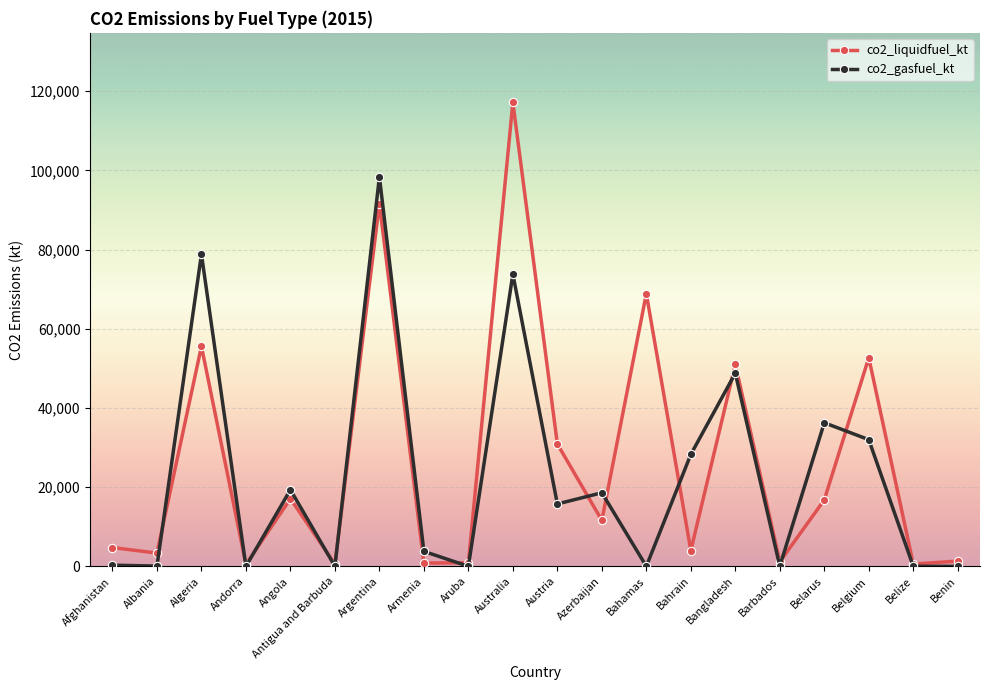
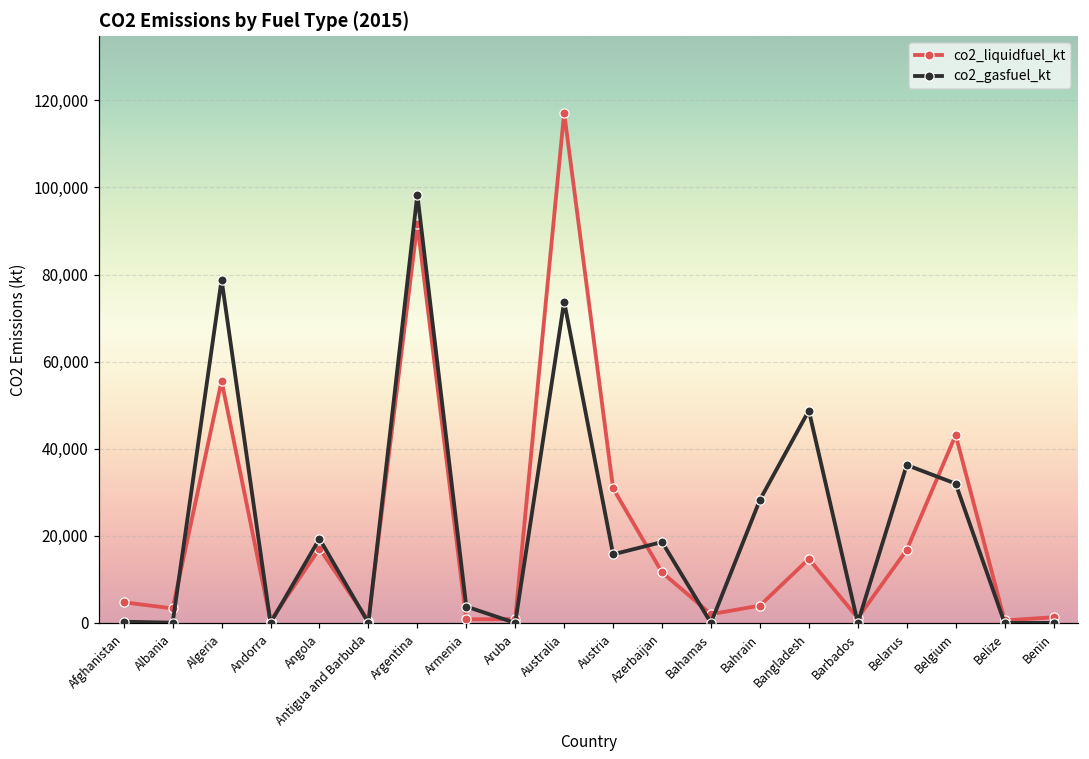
co2_liquidfuel_kt, Bahamas: 69,000 -> 2,000
co2_liquidfuel_kt, Bangladesh: 51,000 -> 15,000
co2_liquidfuel_kt, Belgium: 53,000 -> 43,000
